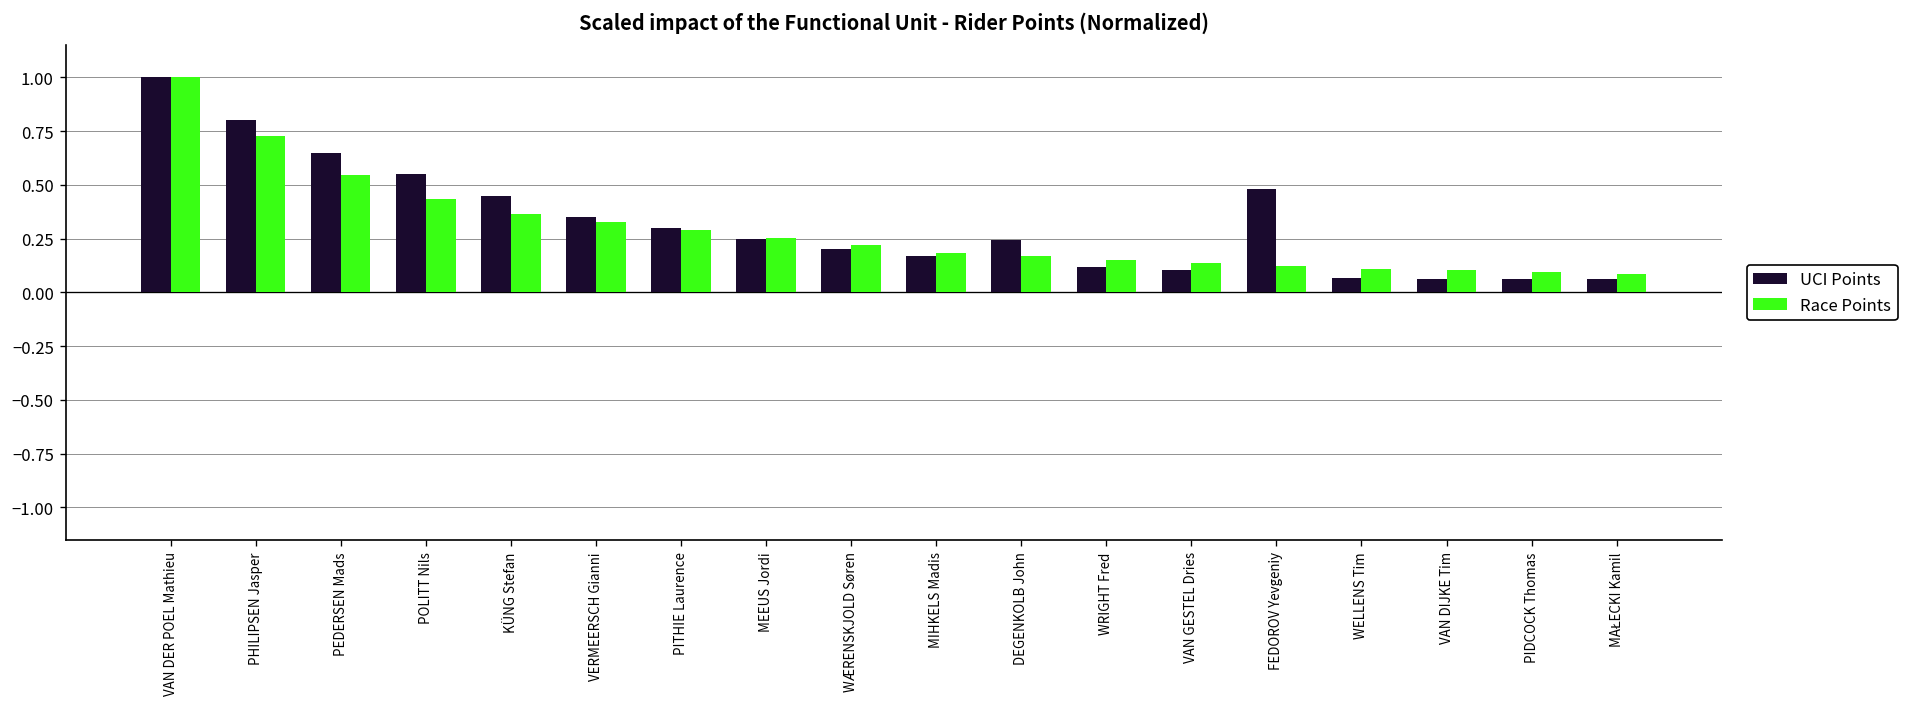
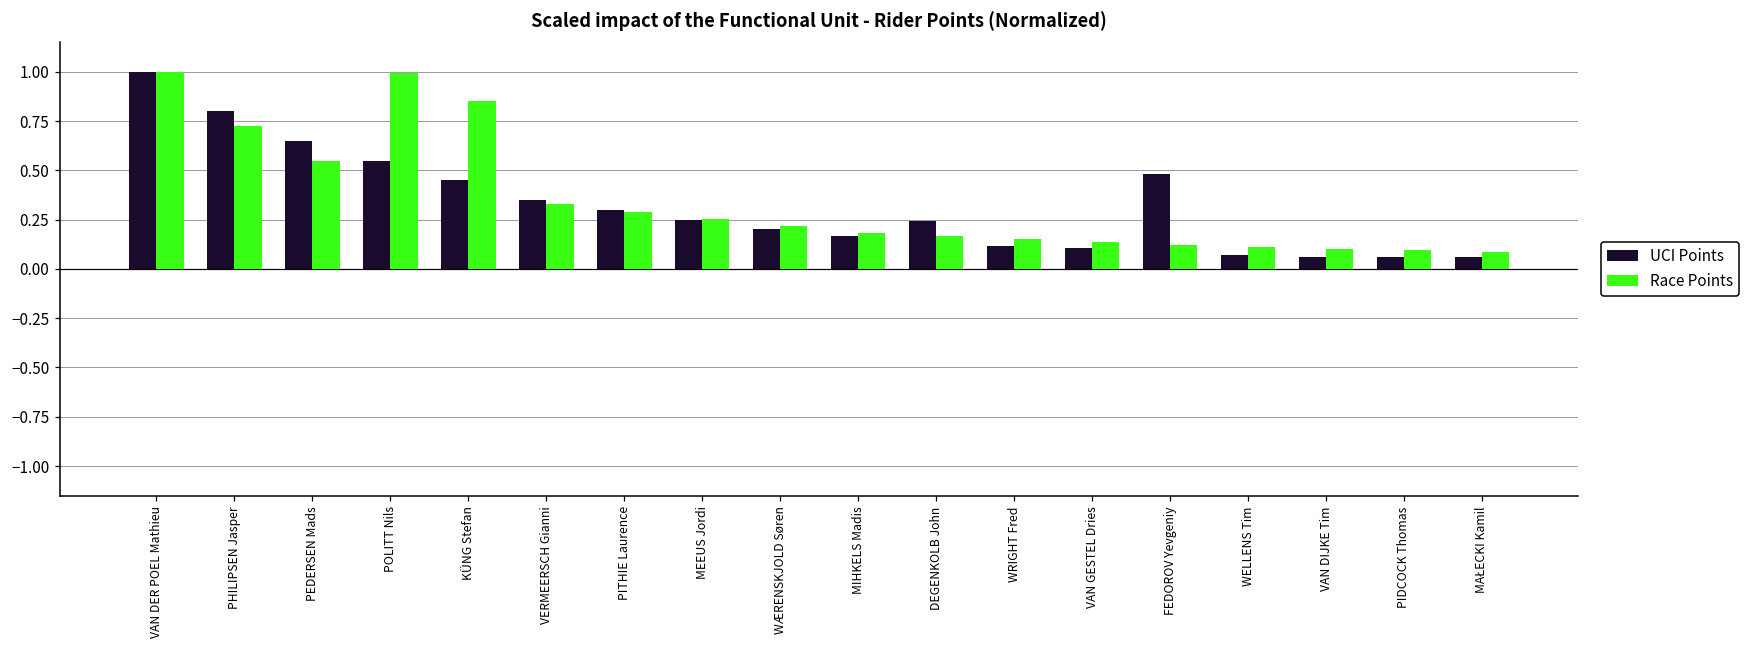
Race Points, POLITT Nils: 0.44 -> 0.99
Race Points, KÜNG Stefan: 0.36 -> 0.85
